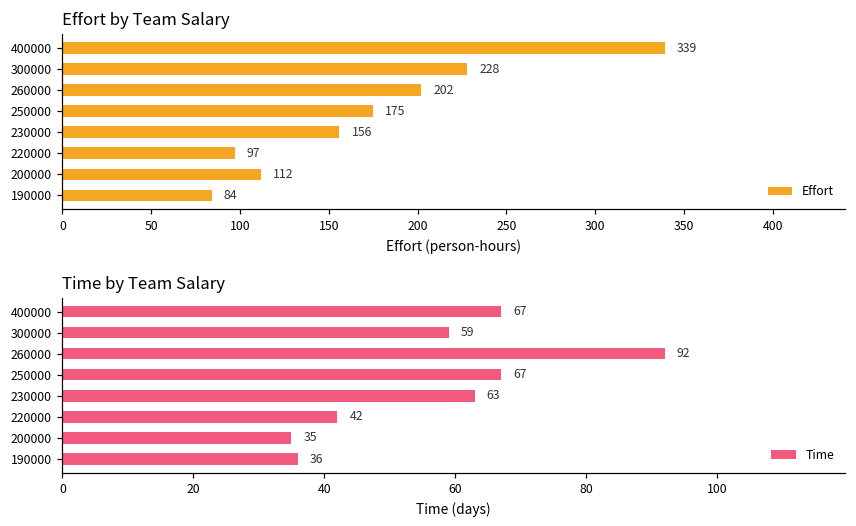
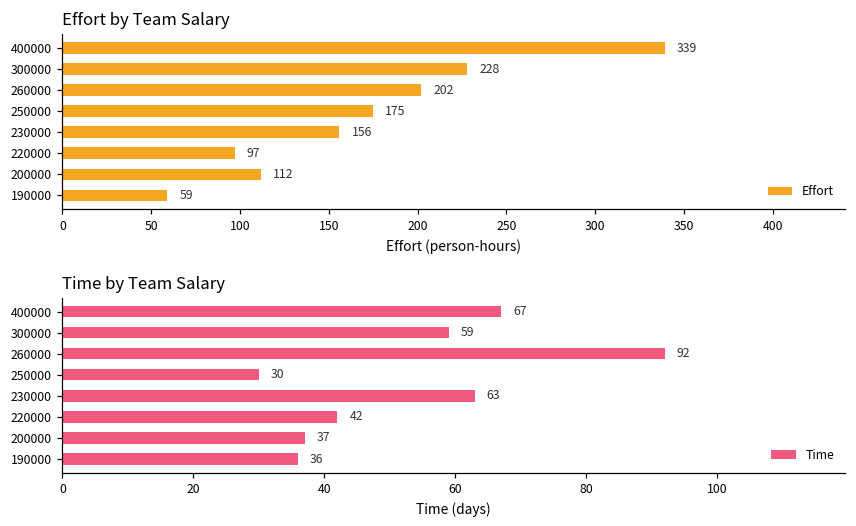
Effort by Team Salary, 190000: 84 -> 59
Time by Team Salary, 250000: 67 -> 30
Time by Team Salary, 200000: 35 -> 37
